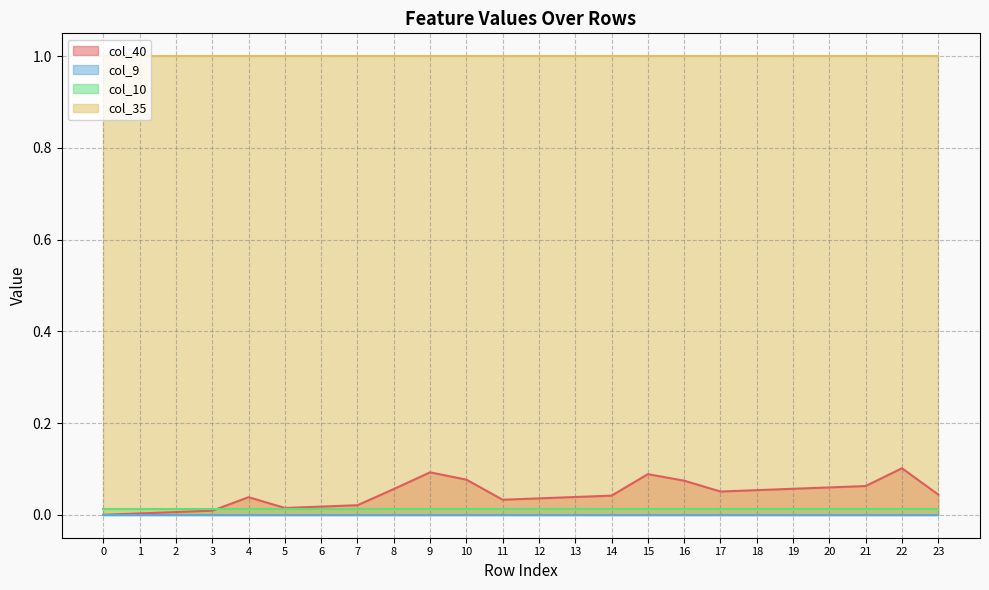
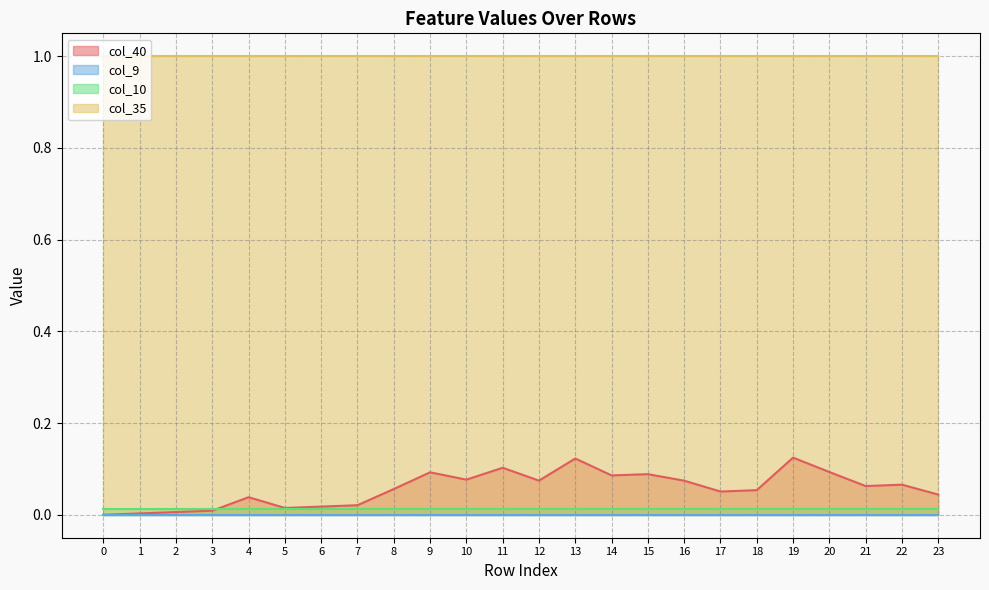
col_40, 11: 0.03 -> 0.10
col_40, 12: 0.04 -> 0.07
col_40, 13: 0.04 -> 0.12
col_40, 14: 0.04 -> 0.09
col_40, 19: 0.06 -> 0.12
col_40, 20: 0.06 -> 0.09
col_40, 22: 0.10 -> 0.07
